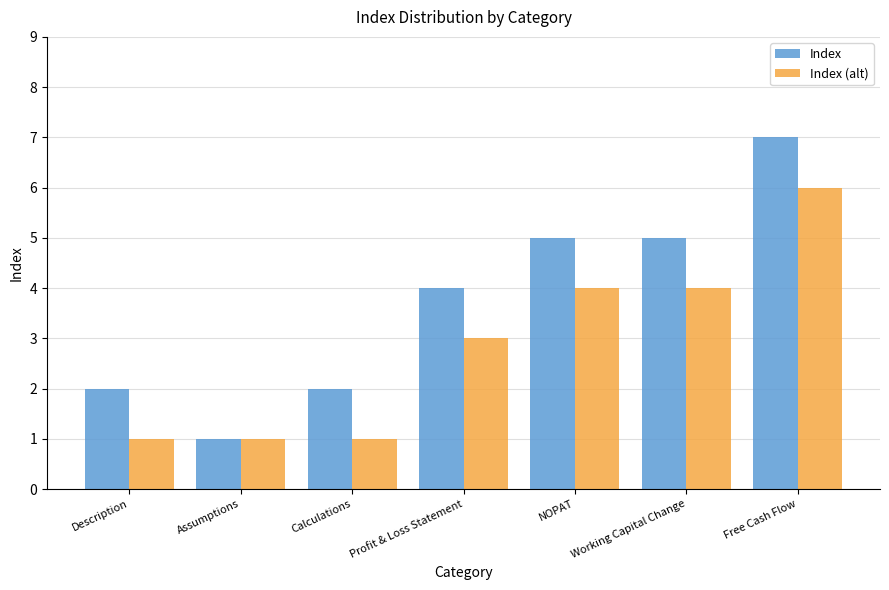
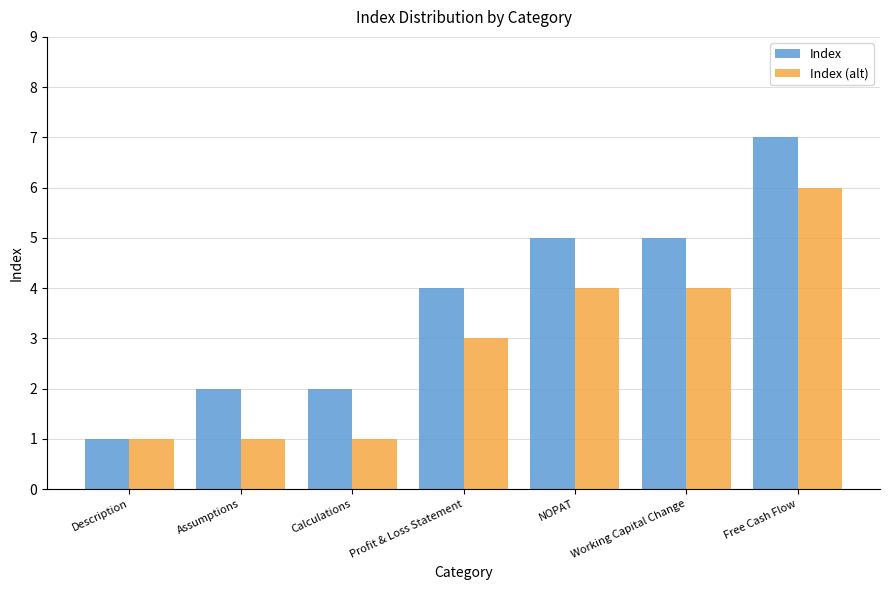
Index, Description: 2 -> 1
Index, Assumptions: 1 -> 2
